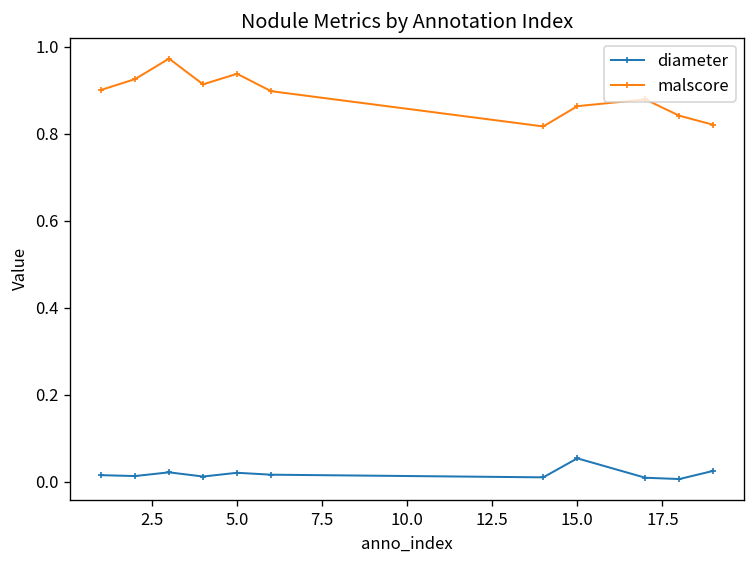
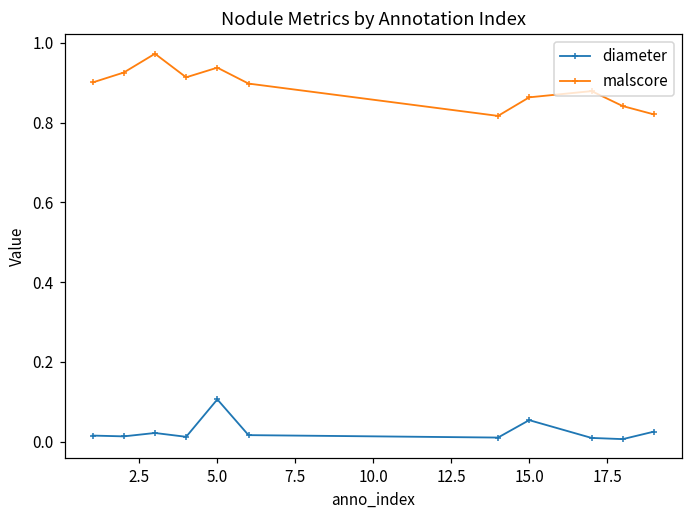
diameter, 5.0: 0.02 -> 0.11
